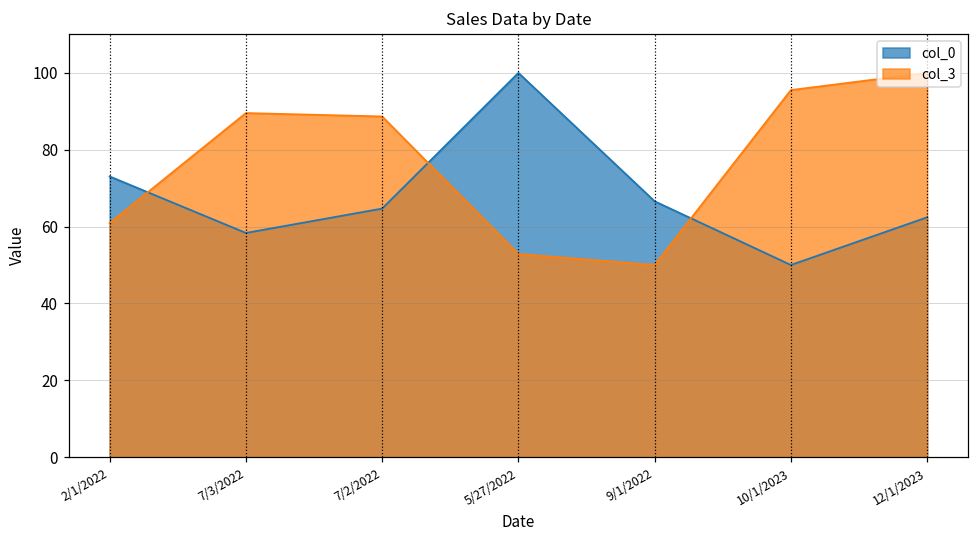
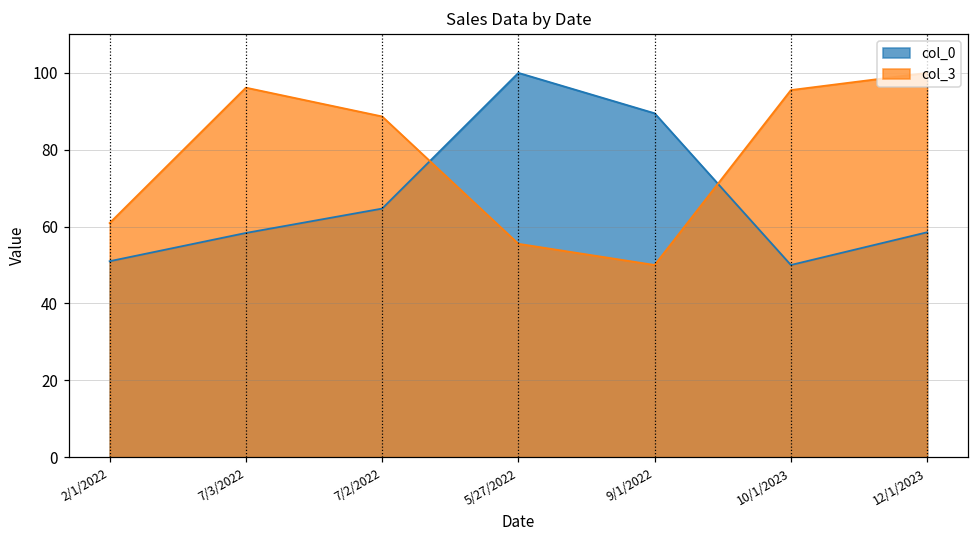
col_0, 2/1/2022: 73 -> 51
col_3, 7/3/2022: 90 -> 96
col_3, 5/27/2022: 53 -> 56
col_0, 9/1/2022: 67 -> 89
col_0, 12/1/2023: 62 -> 59
